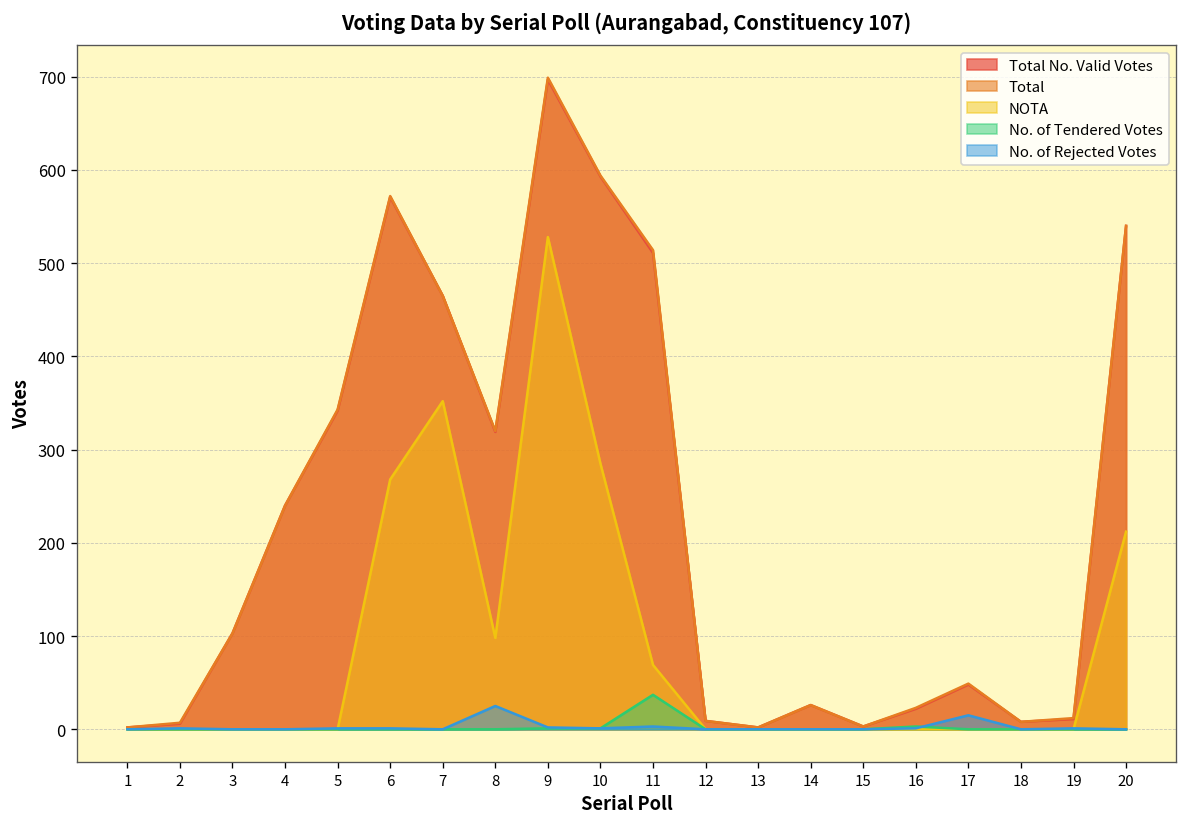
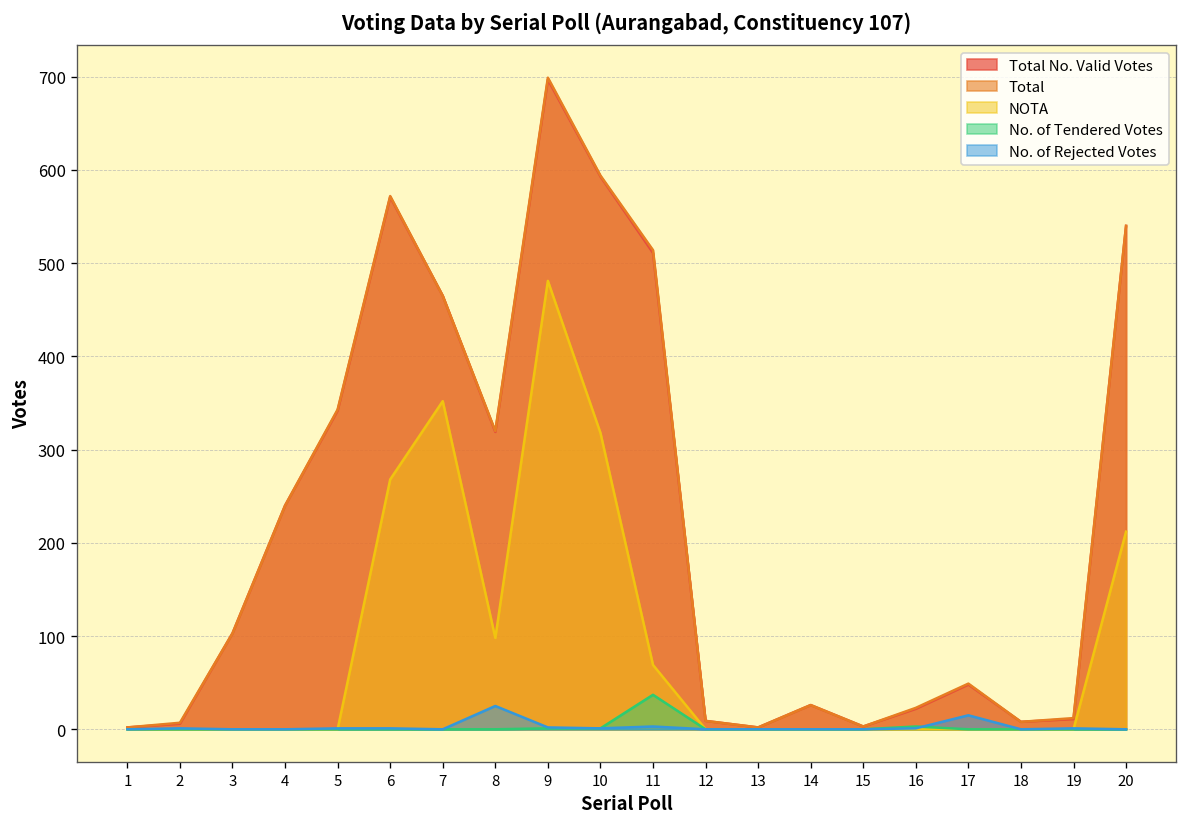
NOTA, 9: 530 -> 480
NOTA, 10: 290 -> 320
